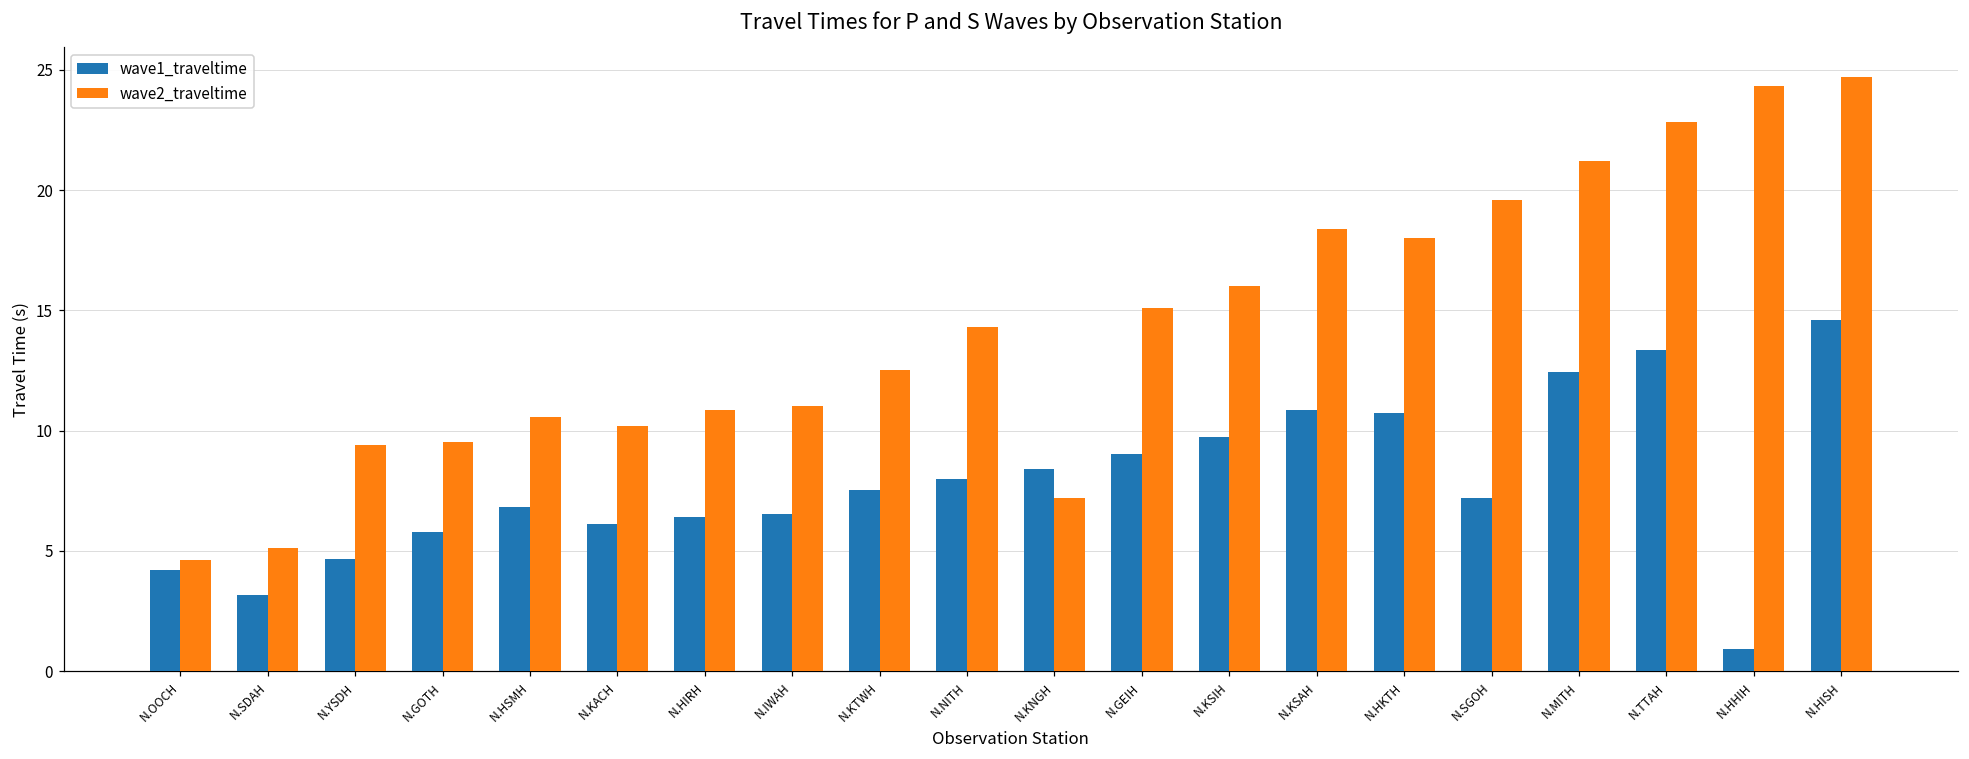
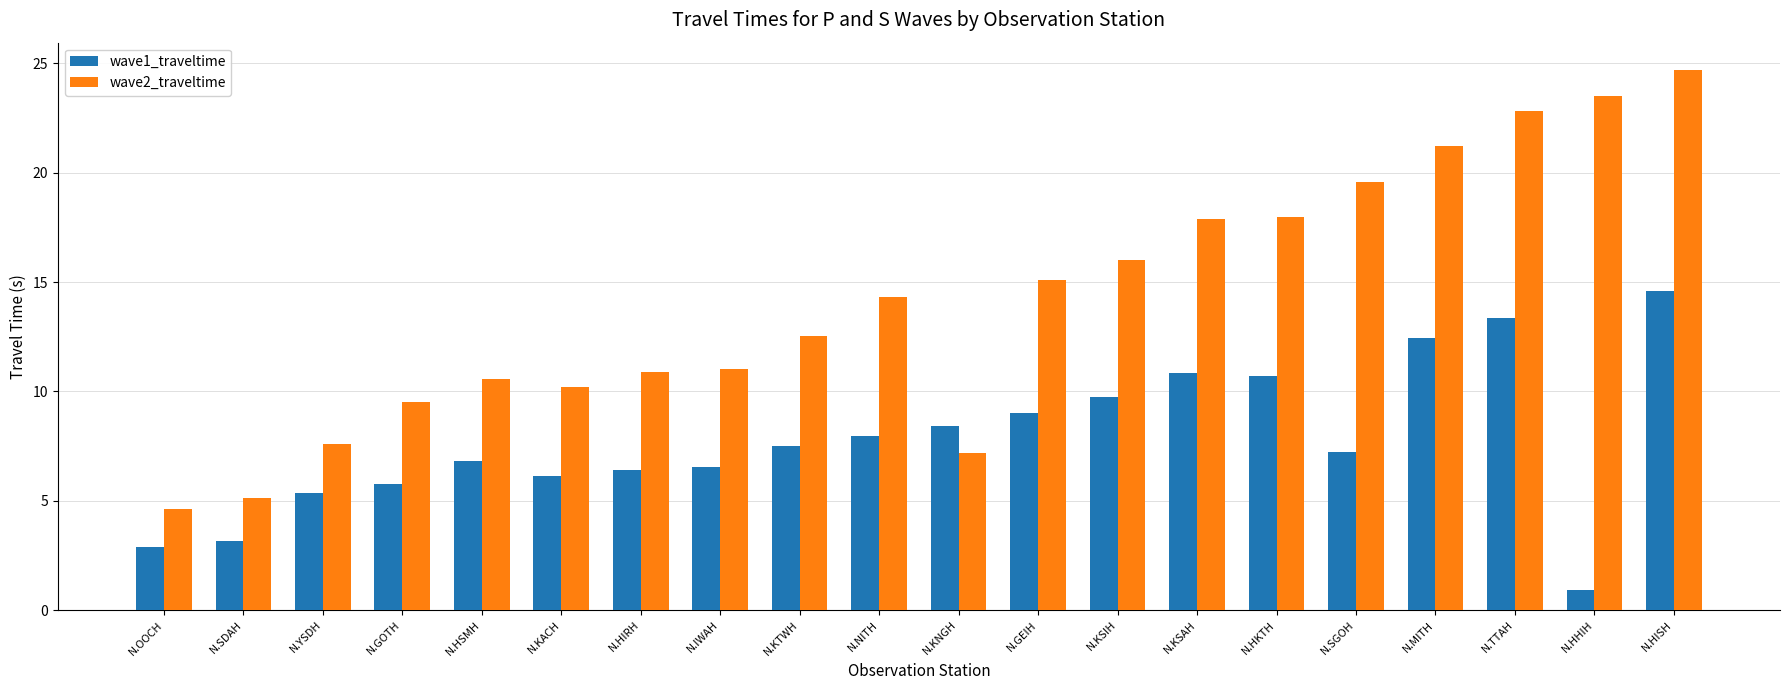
wave1_traveltime, N.OOCH: 4.2 -> 2.9
wave1_traveltime, N.YSDH: 4.7 -> 5.4
wave2_traveltime, N.YSDH: 9.4 -> 7.6
wave2_traveltime, N.KSAH: 18.4 -> 17.9
wave2_traveltime, N.HHIH: 24.3 -> 23.5
